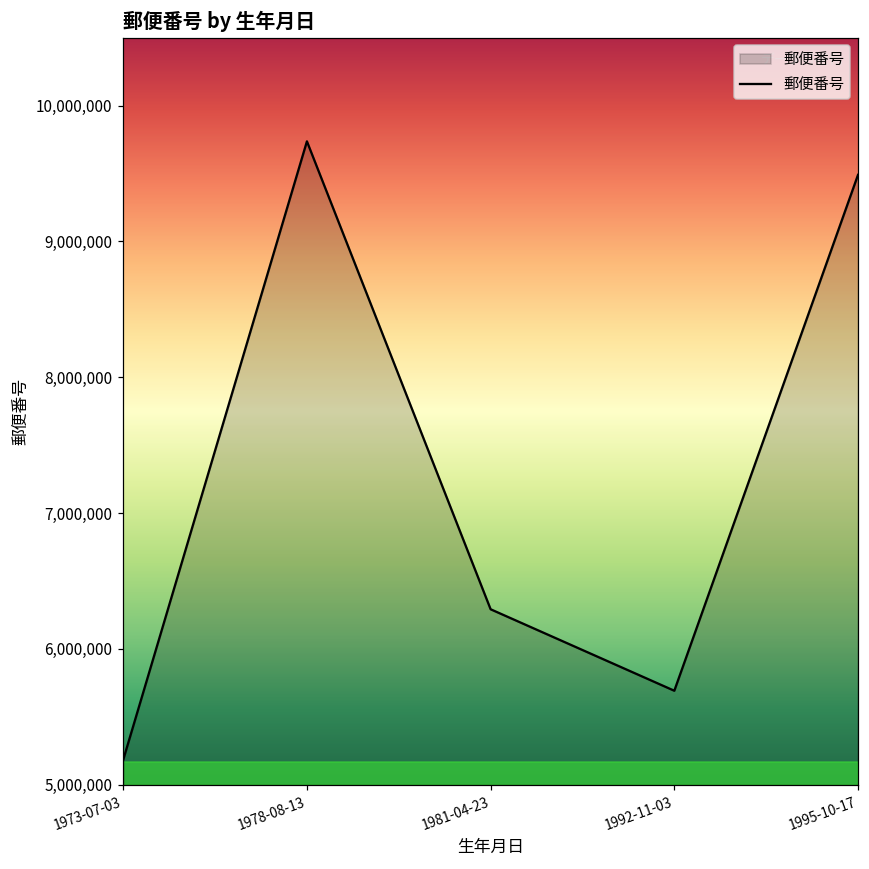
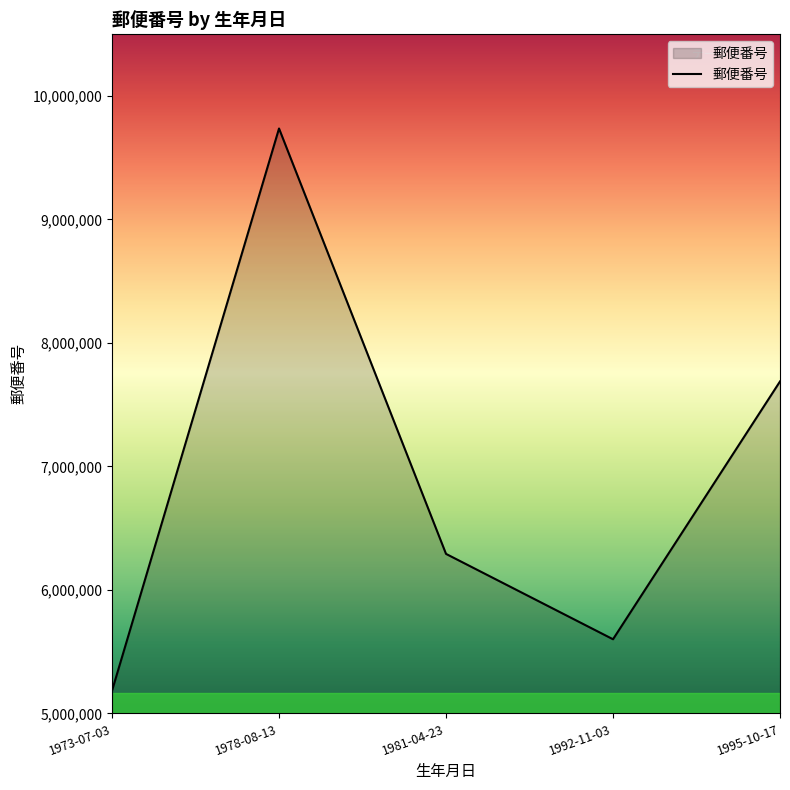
1992-11-03: 5,690,000 -> 5,600,000
1995-10-17: 9,490,000 -> 7,690,000
